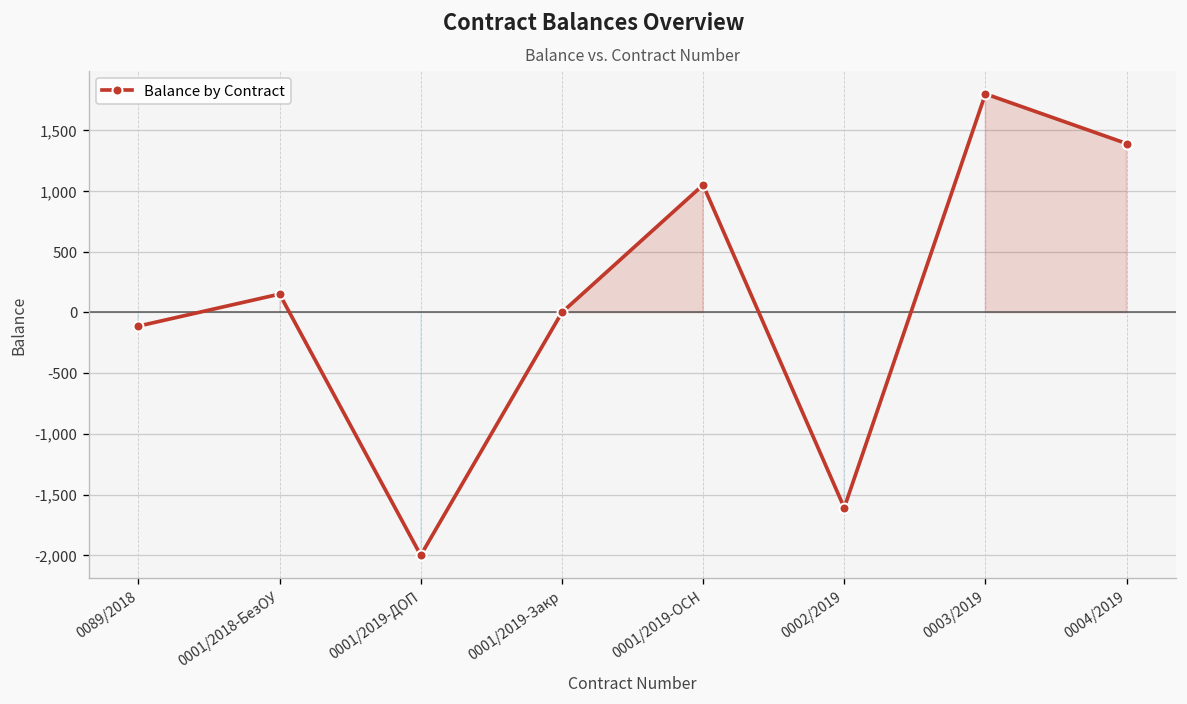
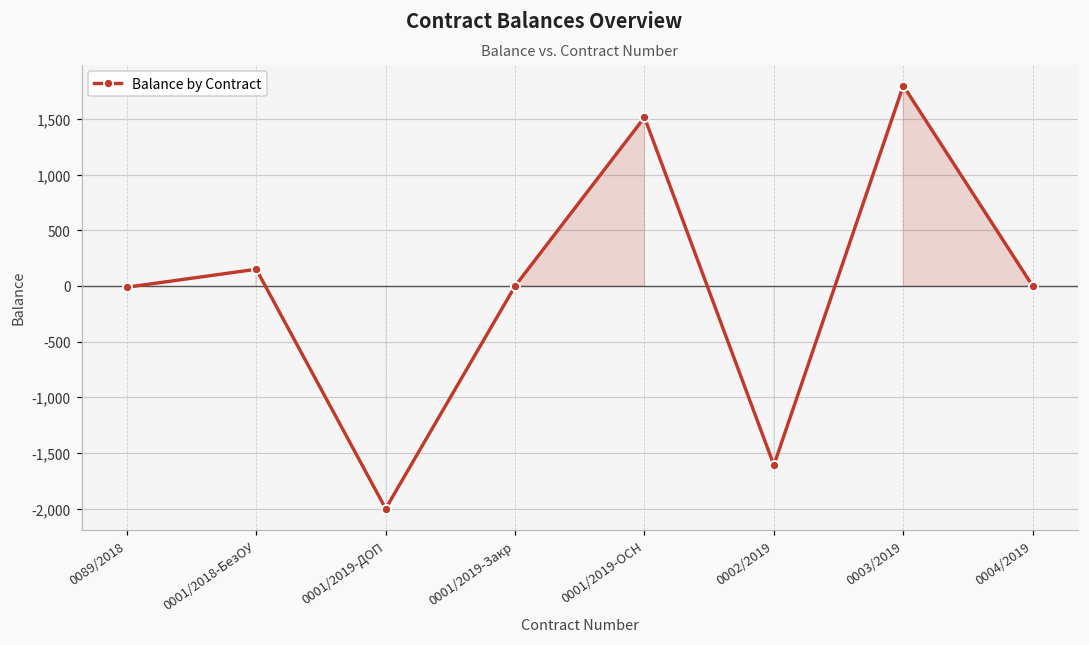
0089/2018: -110 -> -10
0001/2019-ОСН: 1,050 -> 1,520
0004/2019: 1,390 -> 0
